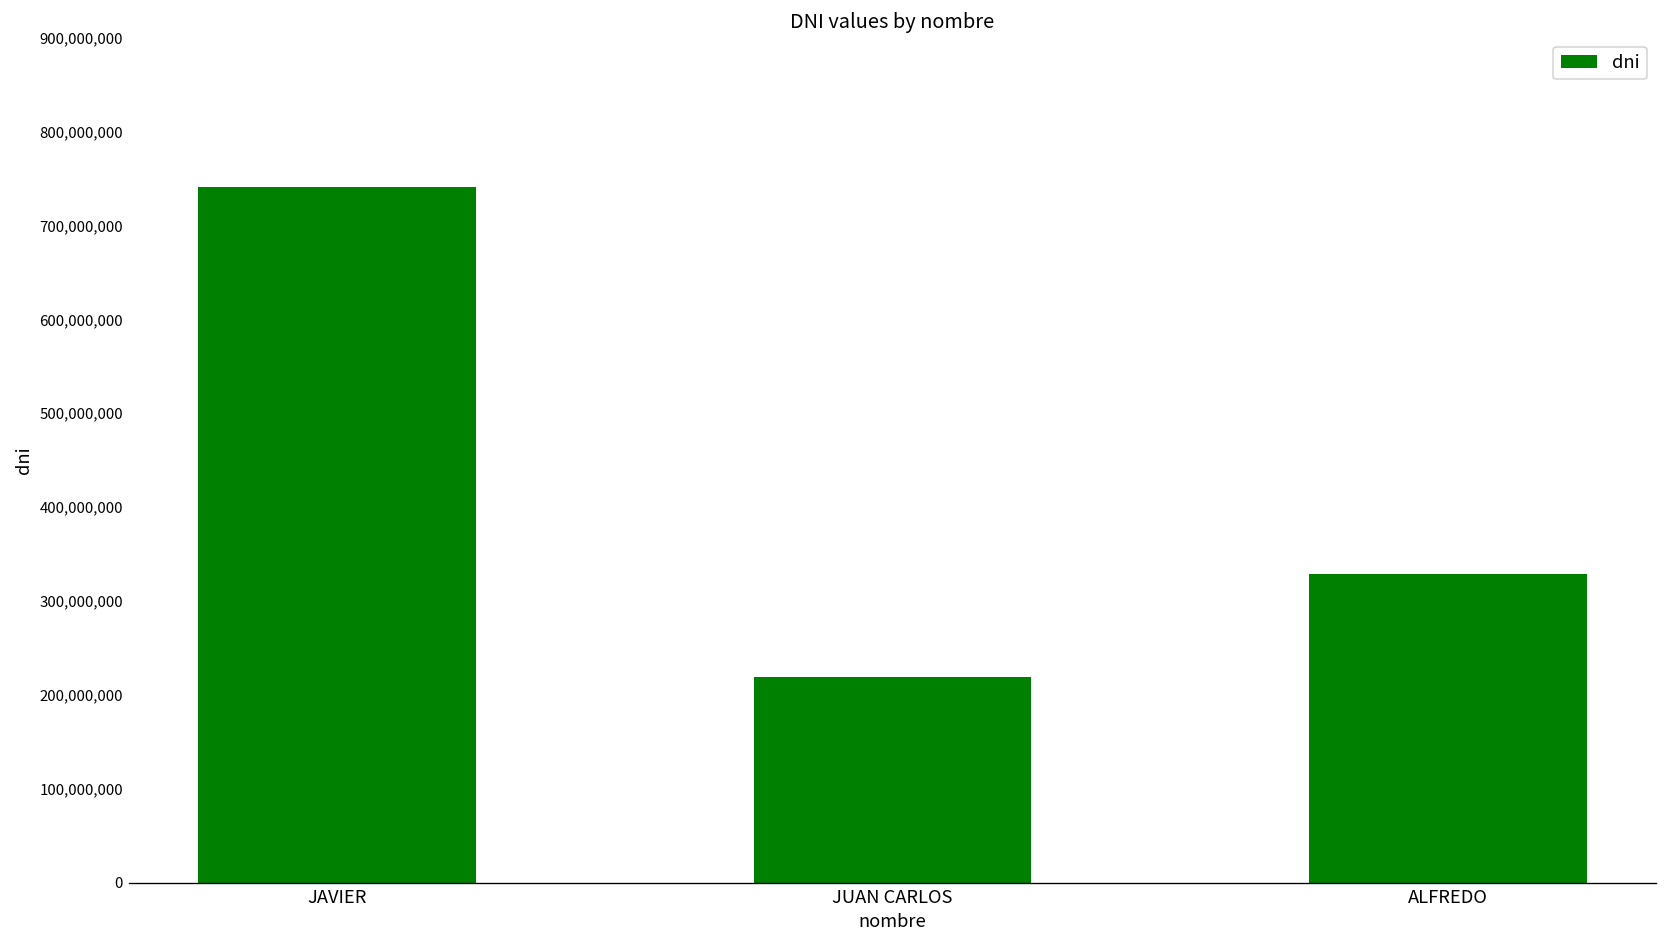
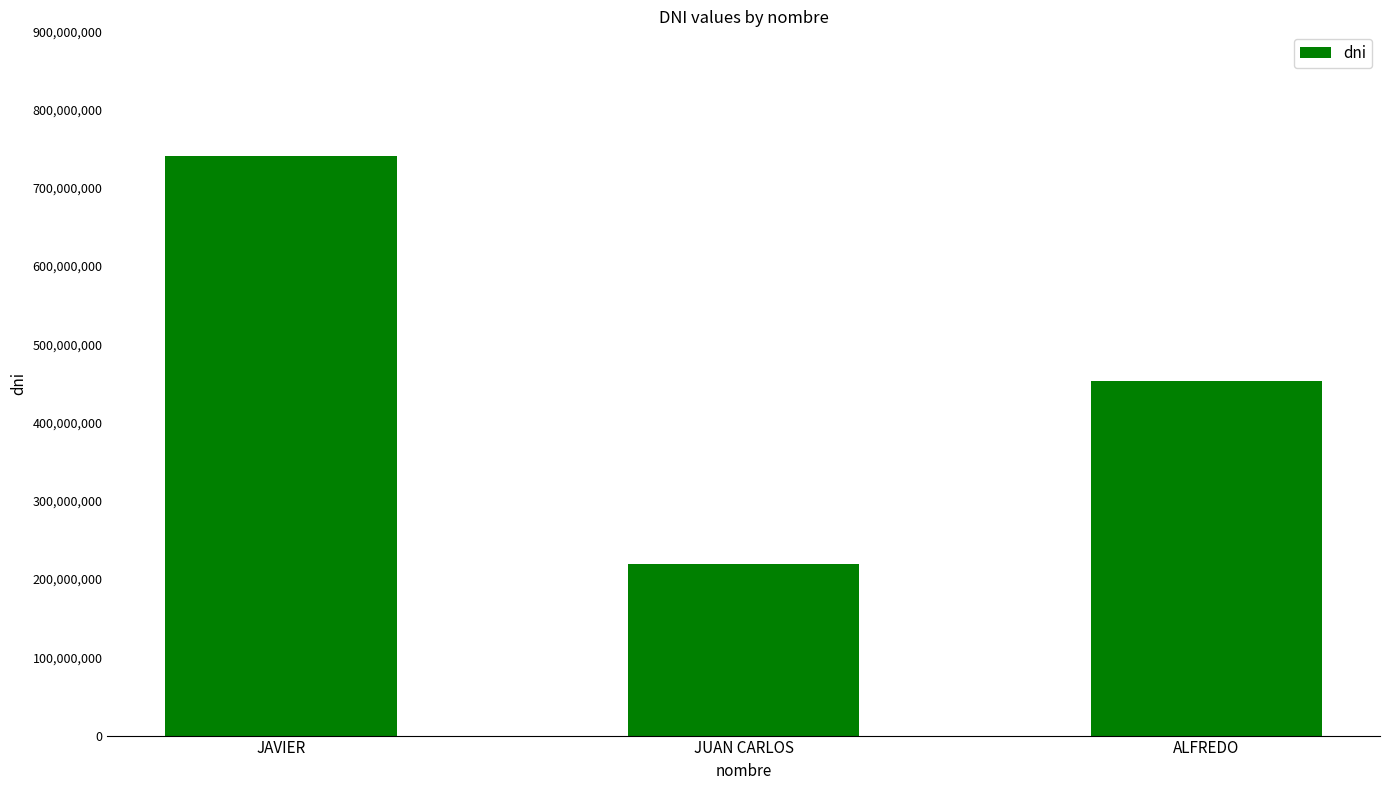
ALFREDO: 330,000,000 -> 450,000,000
